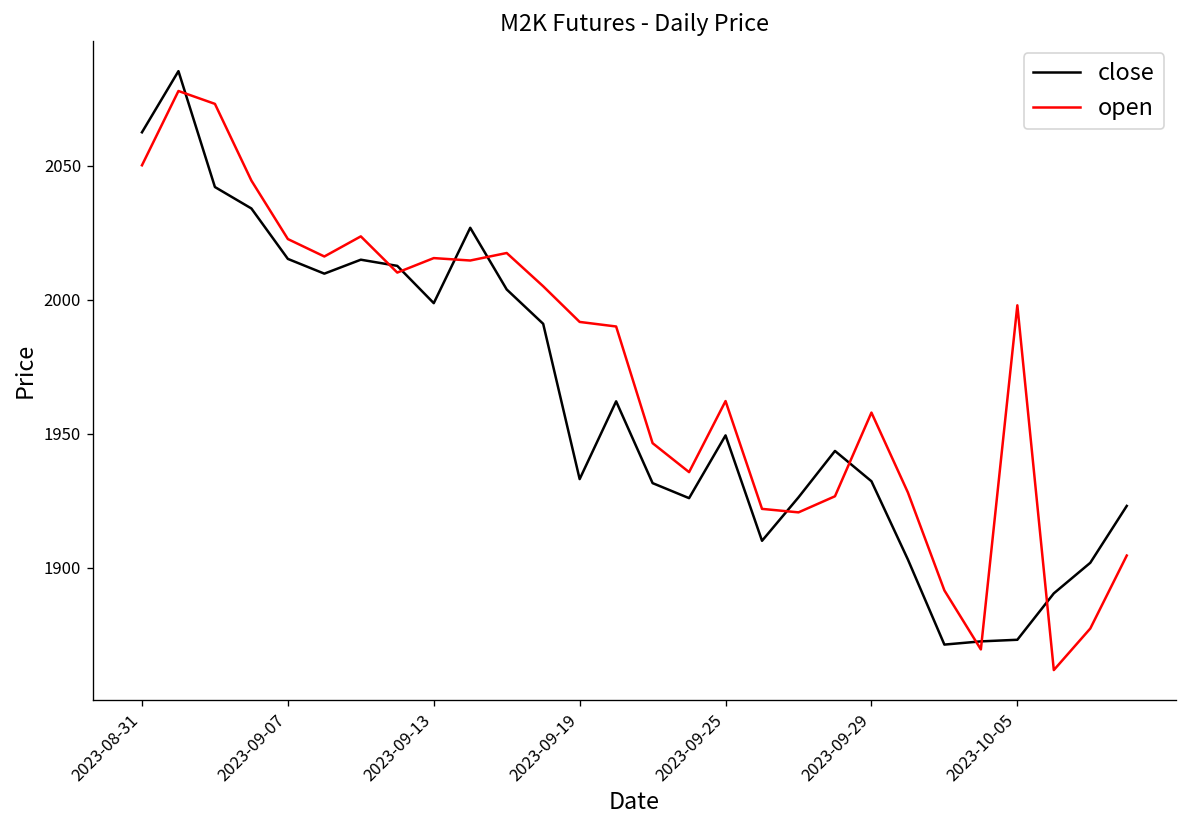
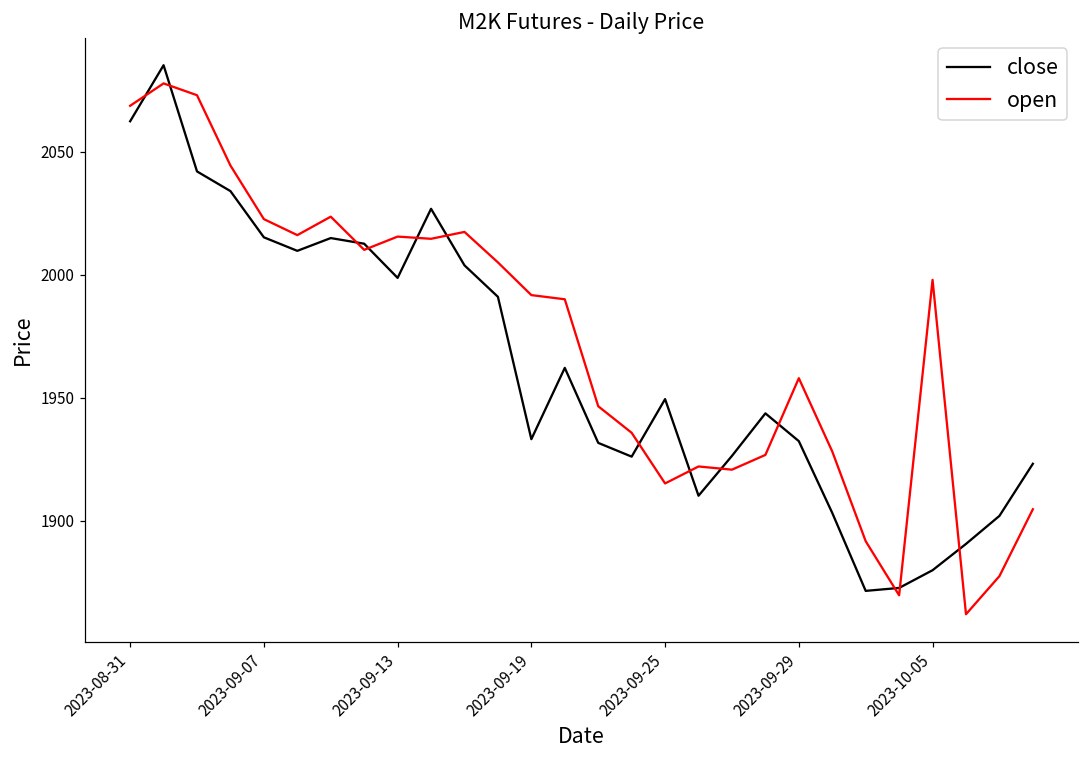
open, 2023-08-31: 2050 -> 2069
open, 2023-09-25: 1962 -> 1915
close, 2023-10-05: 1873 -> 1880
